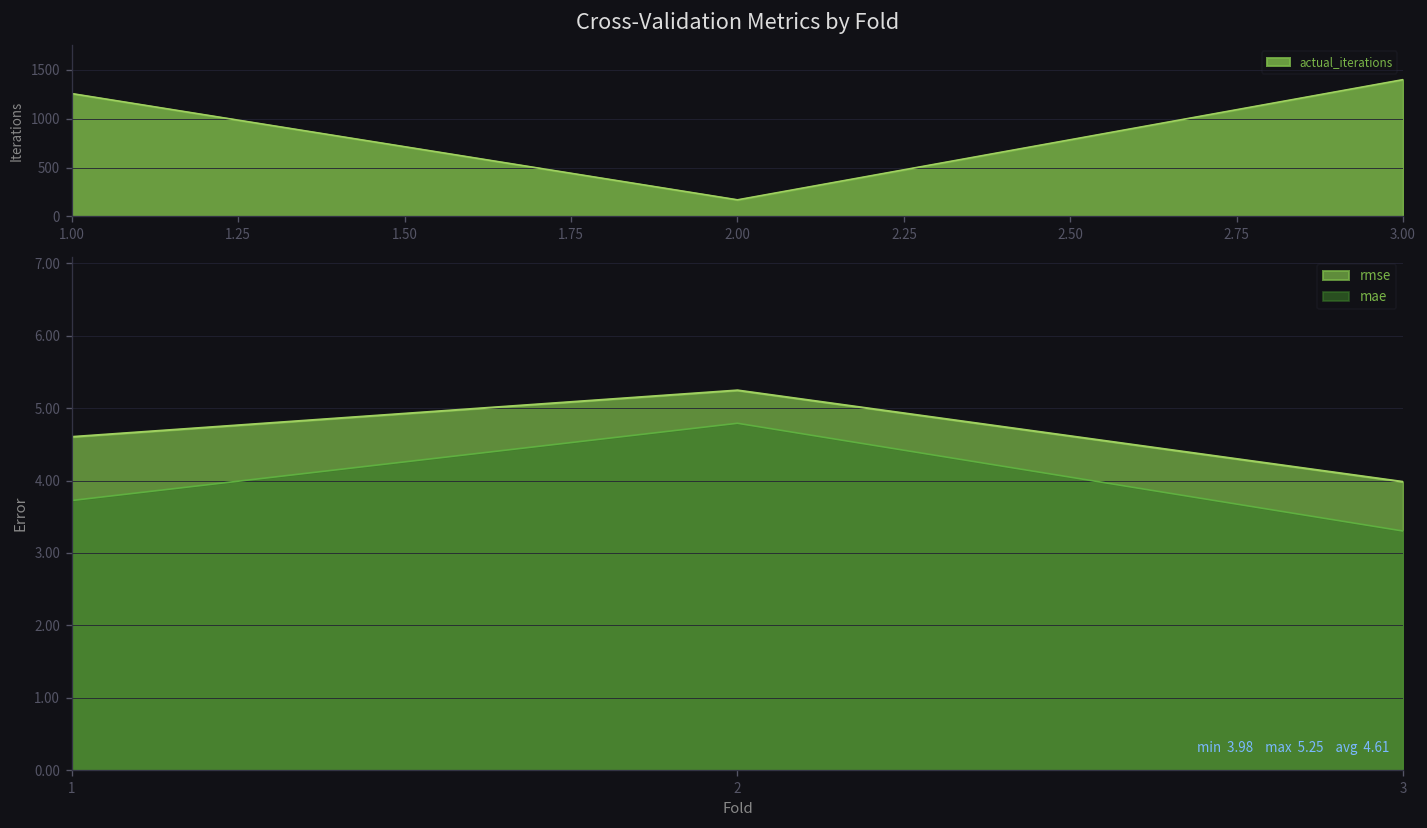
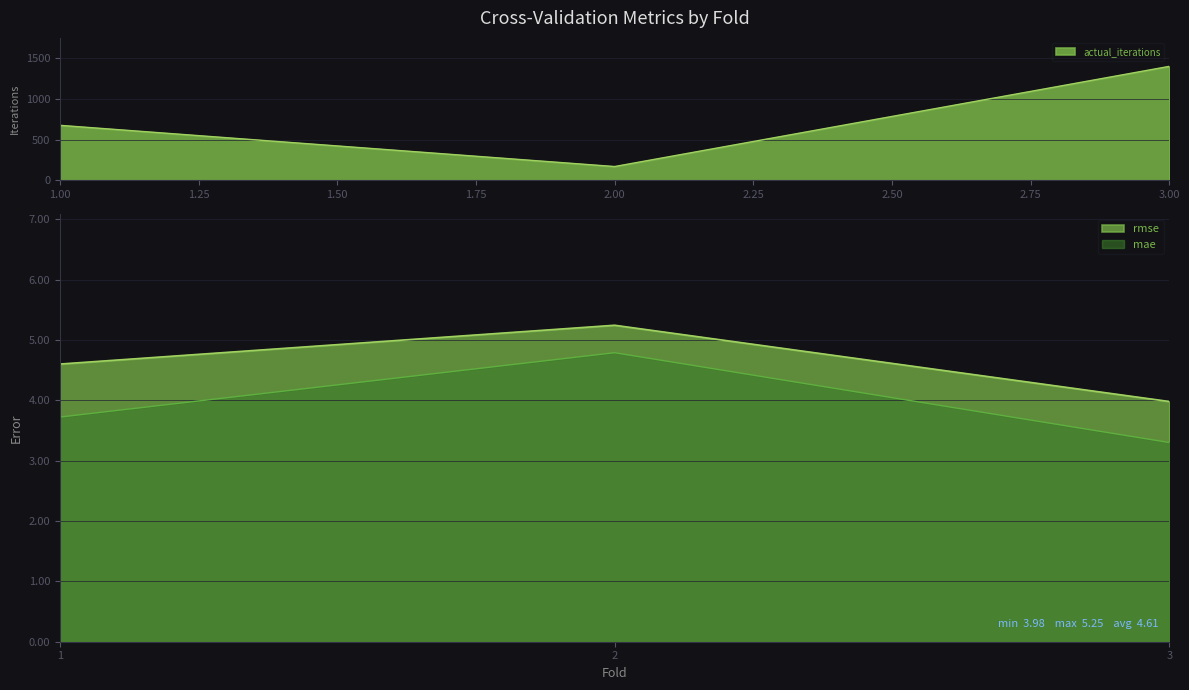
Cross-Validation Metrics by Fold, 1.00: 1300 -> 700
